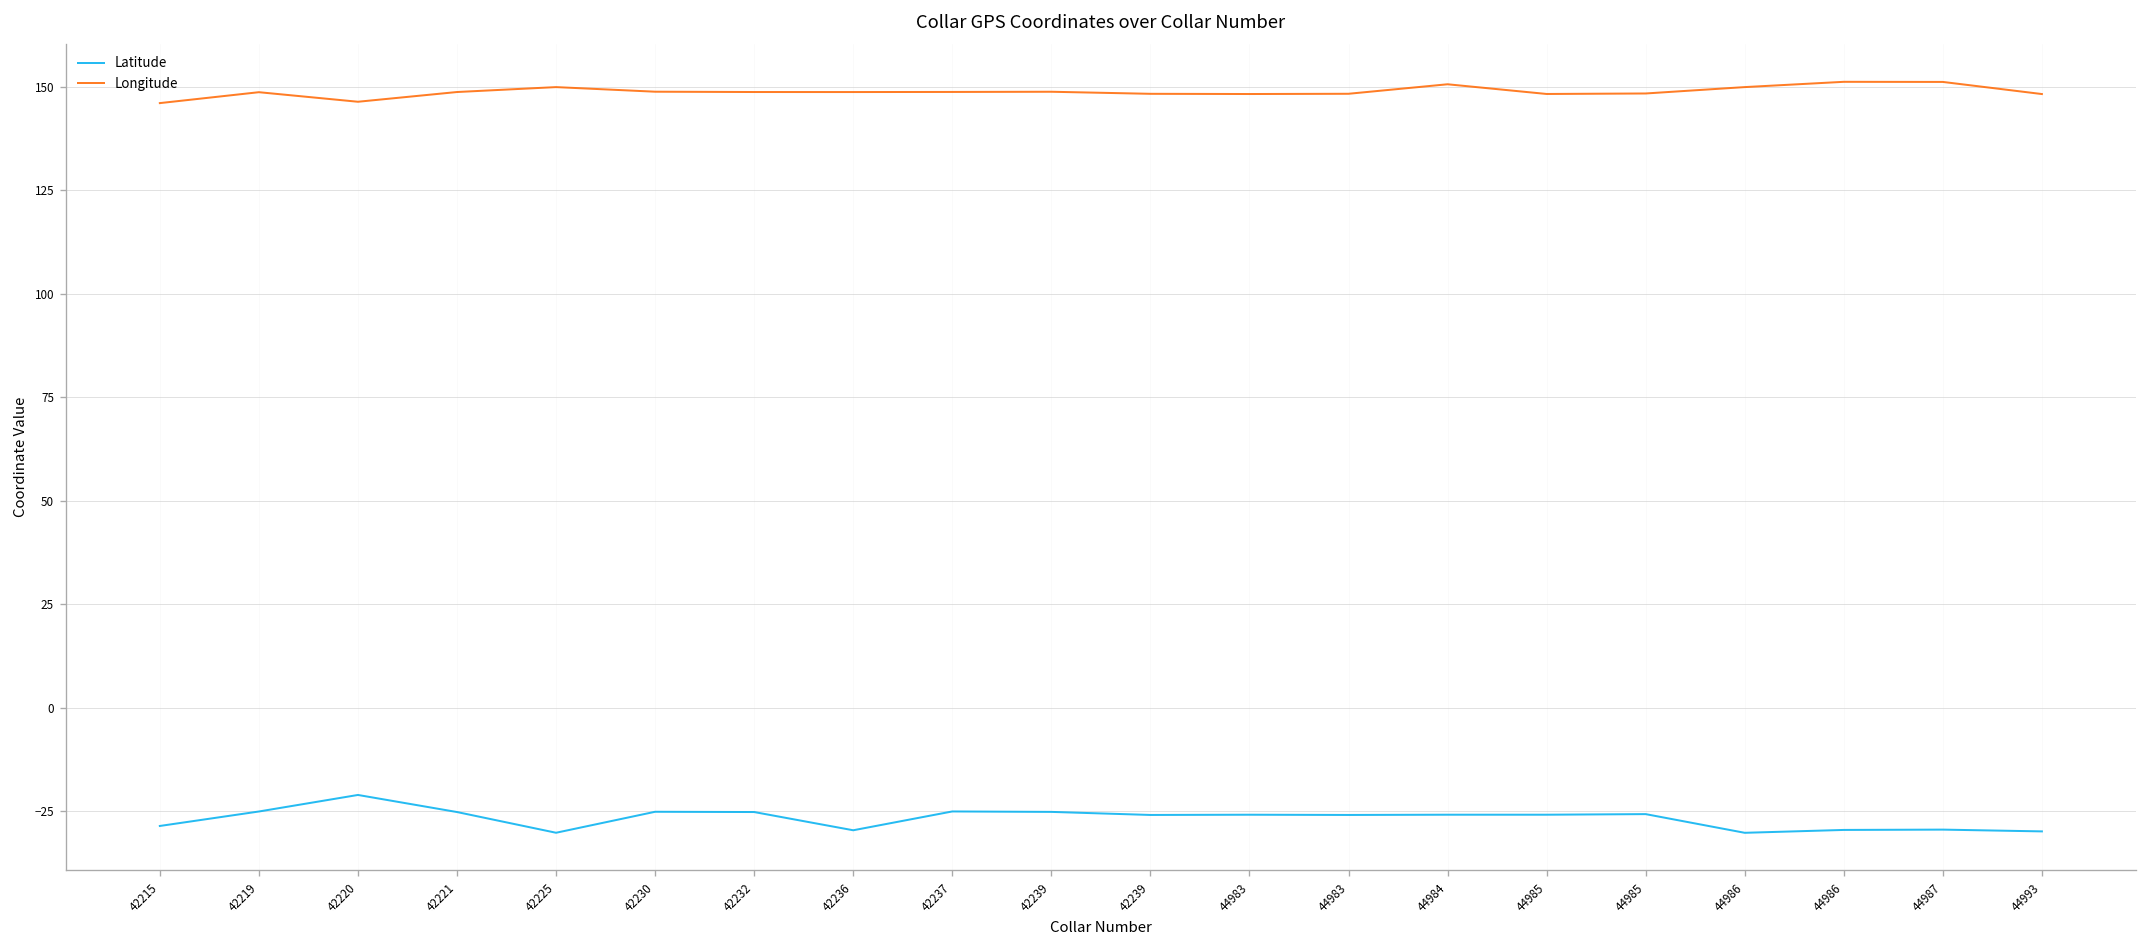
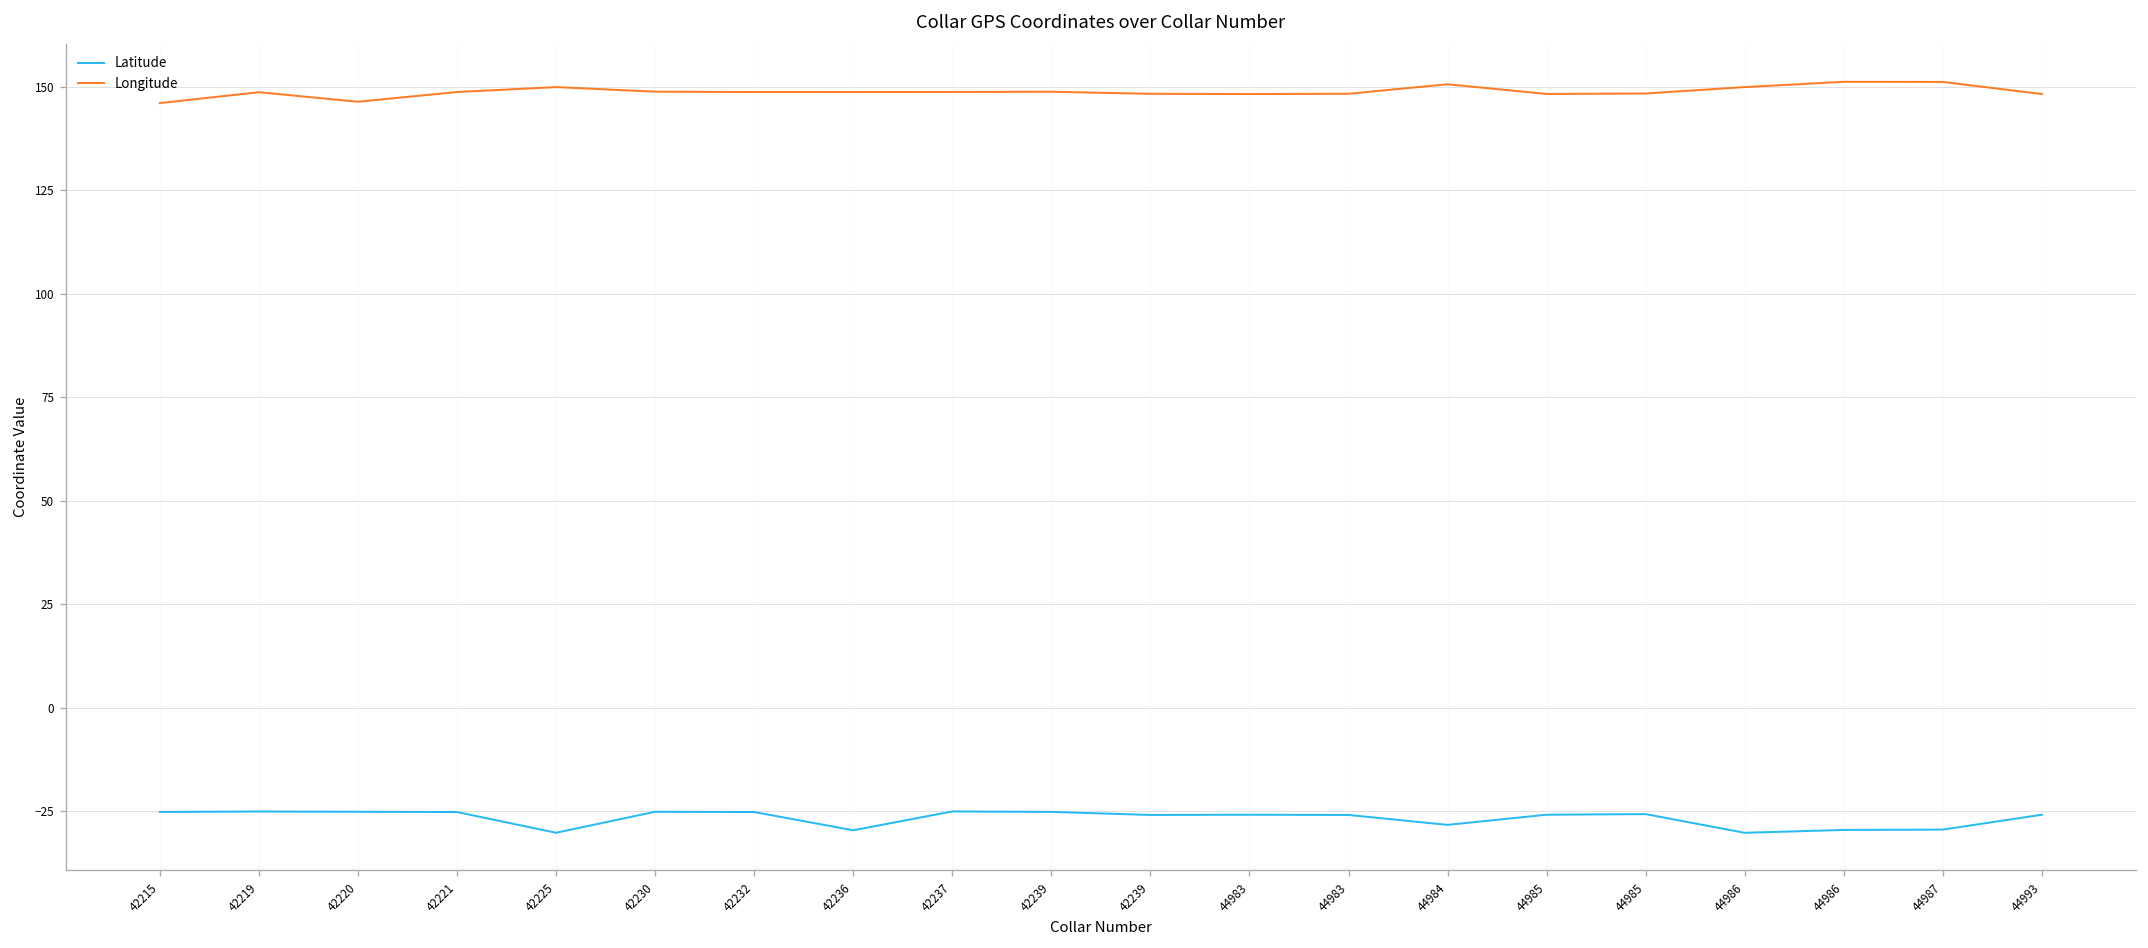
Latitude, 42215: -29 -> -25
Latitude, 42220: -21 -> -25
Latitude, 44984: -26 -> -28
Latitude, 44993: -30 -> -26
